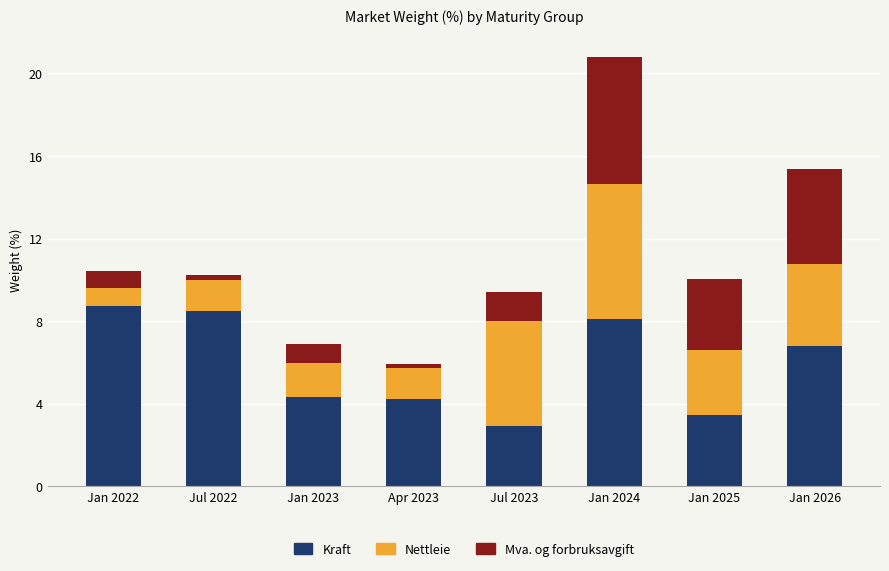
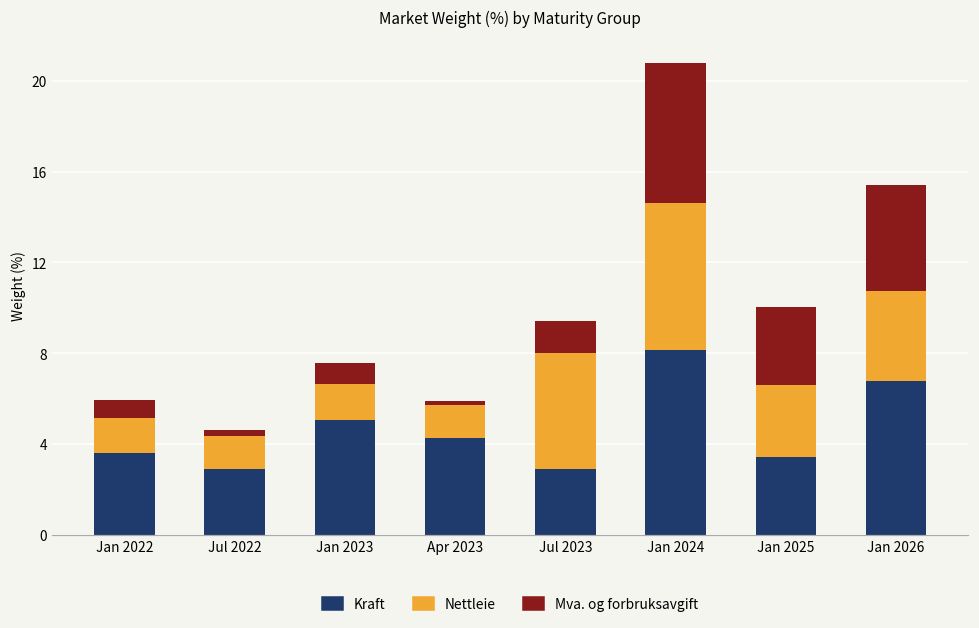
Kraft, Jan 2022: 8.7 -> 3.6
Nettleie, Jan 2022: 0.9 -> 1.5
Kraft, Jul 2022: 8.5 -> 2.9
Kraft, Jan 2023: 4.4 -> 5.0
